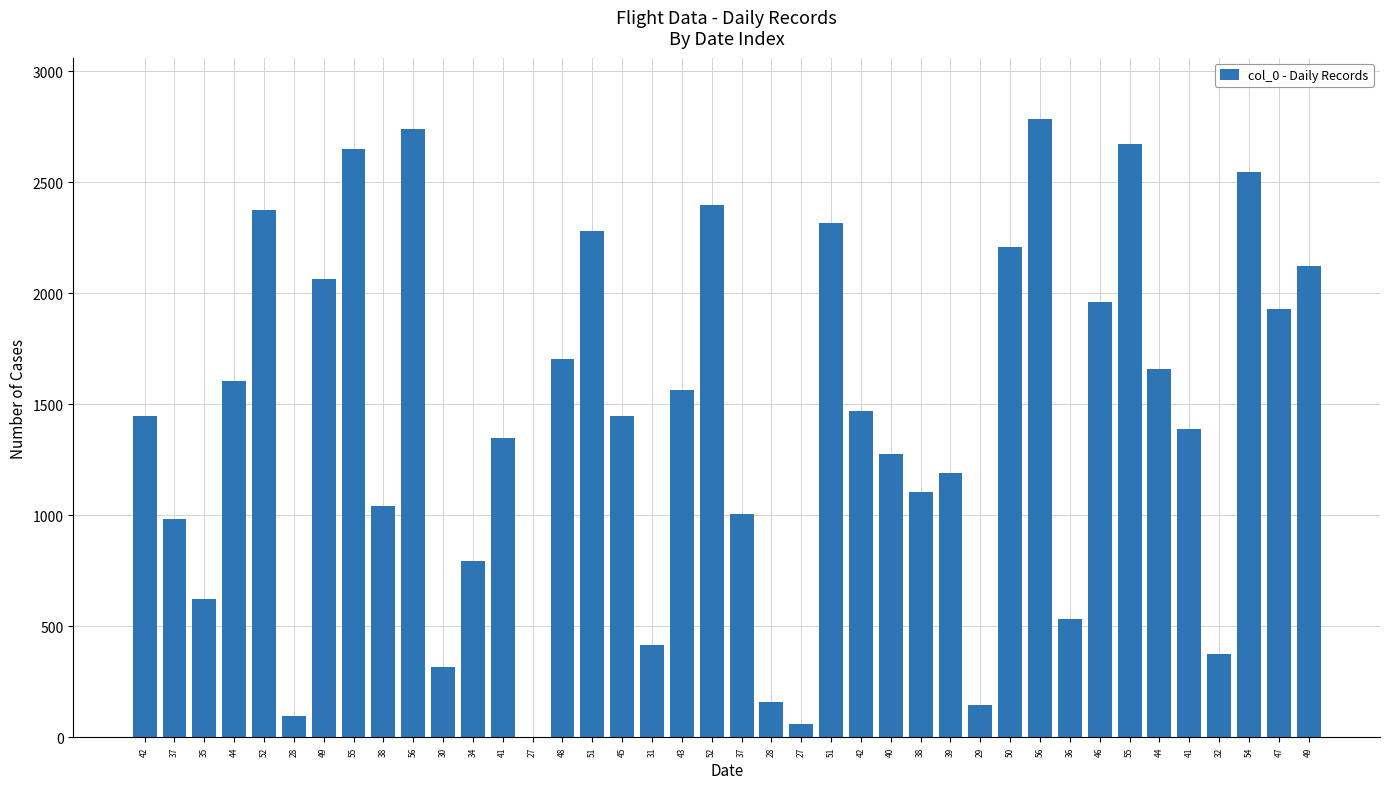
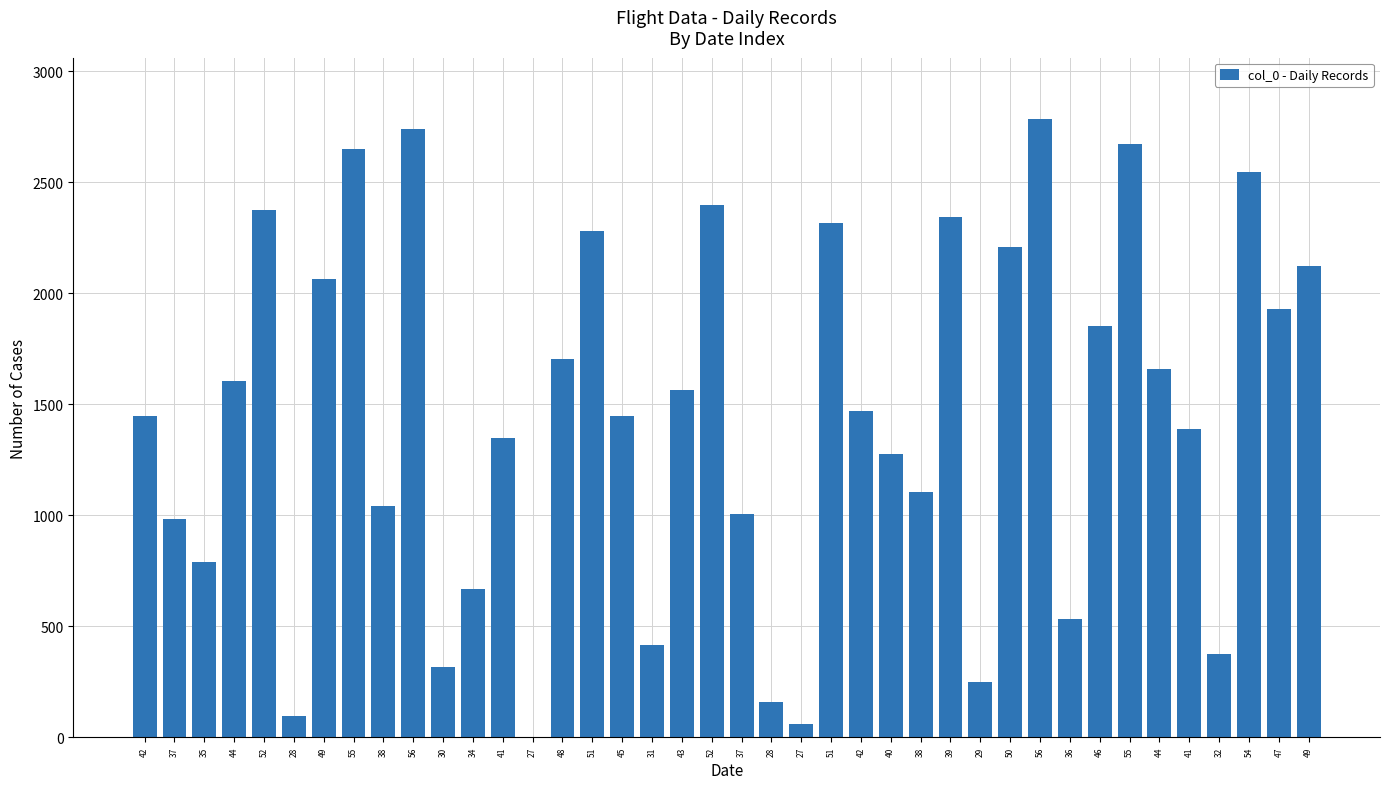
35: 620 -> 790
34: 790 -> 670
39: 1190 -> 2340
29: 140 -> 250
46: 1960 -> 1850
